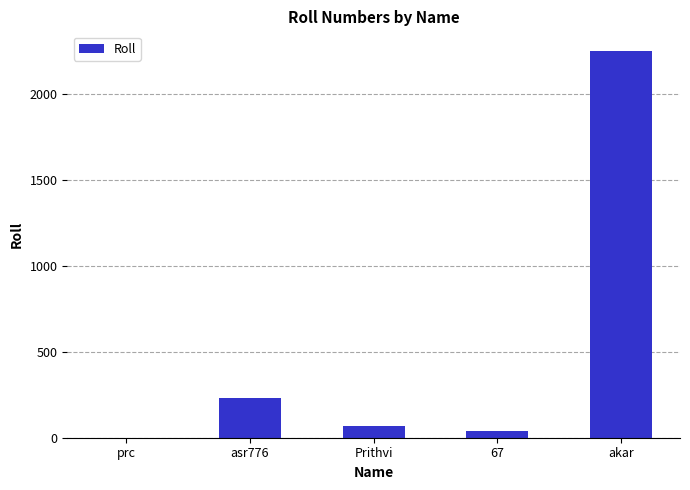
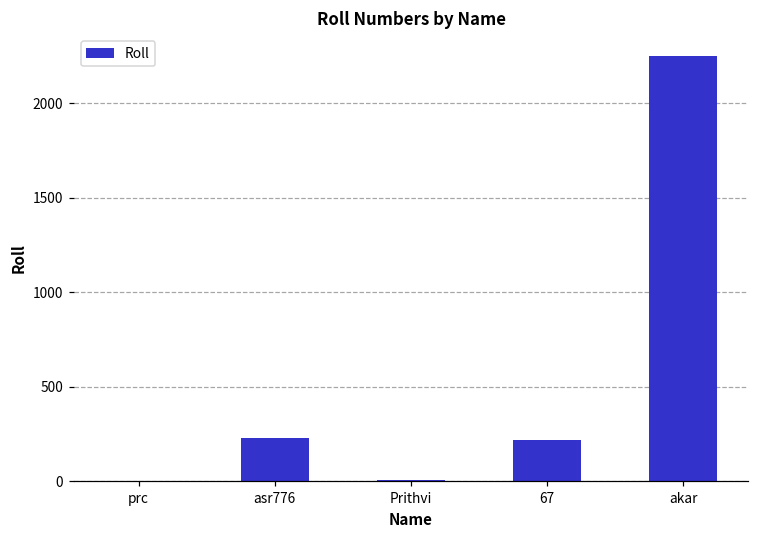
Prithvi: 70 -> 10
67: 40 -> 220
